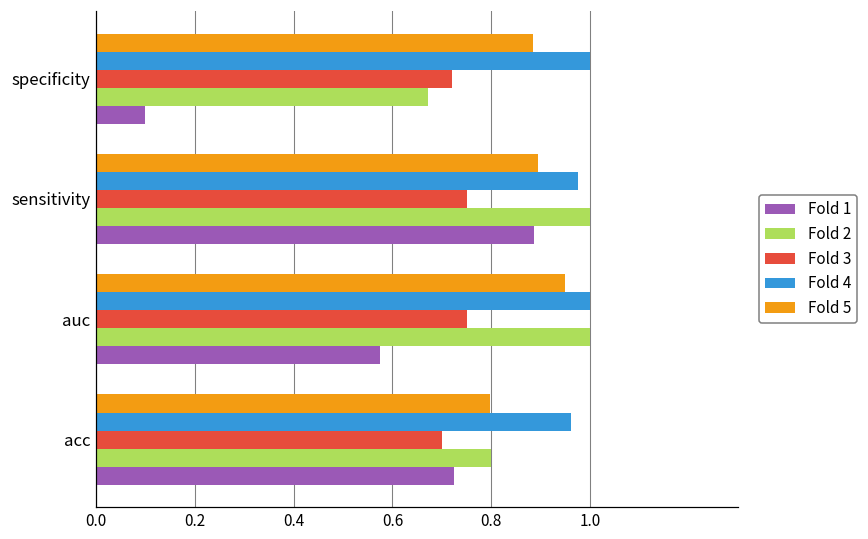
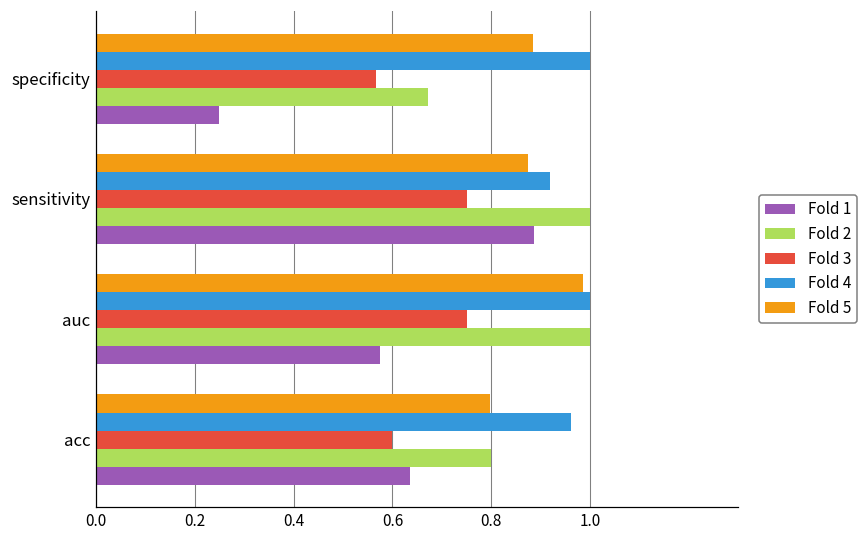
Fold 3, specificity: 0.72 -> 0.57
Fold 1, specificity: 0.10 -> 0.25
Fold 5, sensitivity: 0.89 -> 0.88
Fold 4, sensitivity: 0.98 -> 0.92
Fold 5, auc: 0.95 -> 0.99
Fold 3, acc: 0.7 -> 0.6
Fold 1, acc: 0.73 -> 0.64
